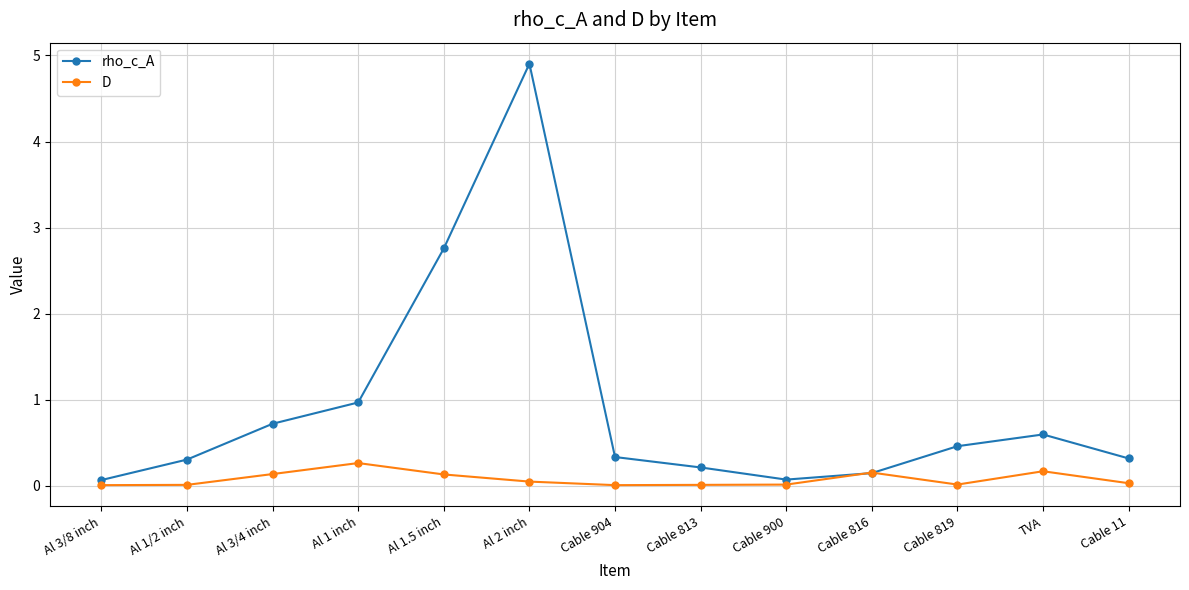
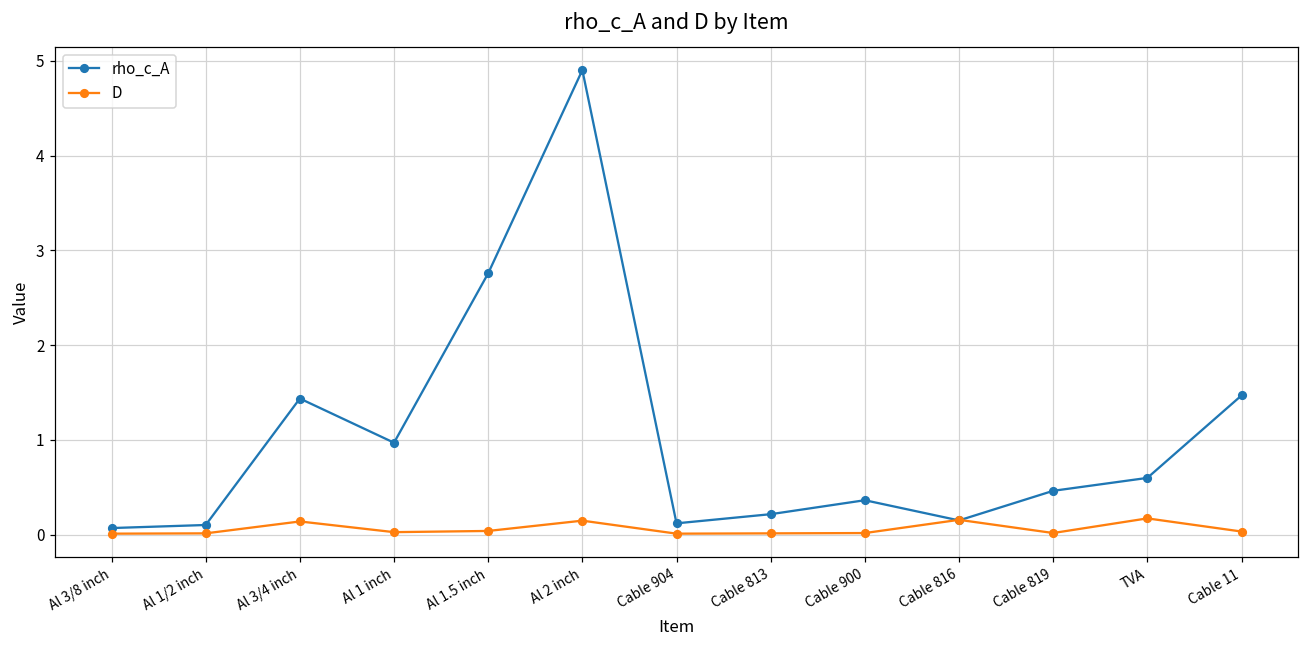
rho_c_A, Al 1/2 inch: 0.3 -> 0.1
rho_c_A, Al 3/4 inch: 0.7 -> 1.4
D, Al 1 inch: 0.3 -> 0.0
D, Al 1.5 inch: 0.1 -> 0.0
D, Al 2 inch: 0.05 -> 0.15
rho_c_A, Cable 904: 0.3 -> 0.1
rho_c_A, Cable 900: 0.1 -> 0.4
rho_c_A, Cable 11: 0.3 -> 1.5
